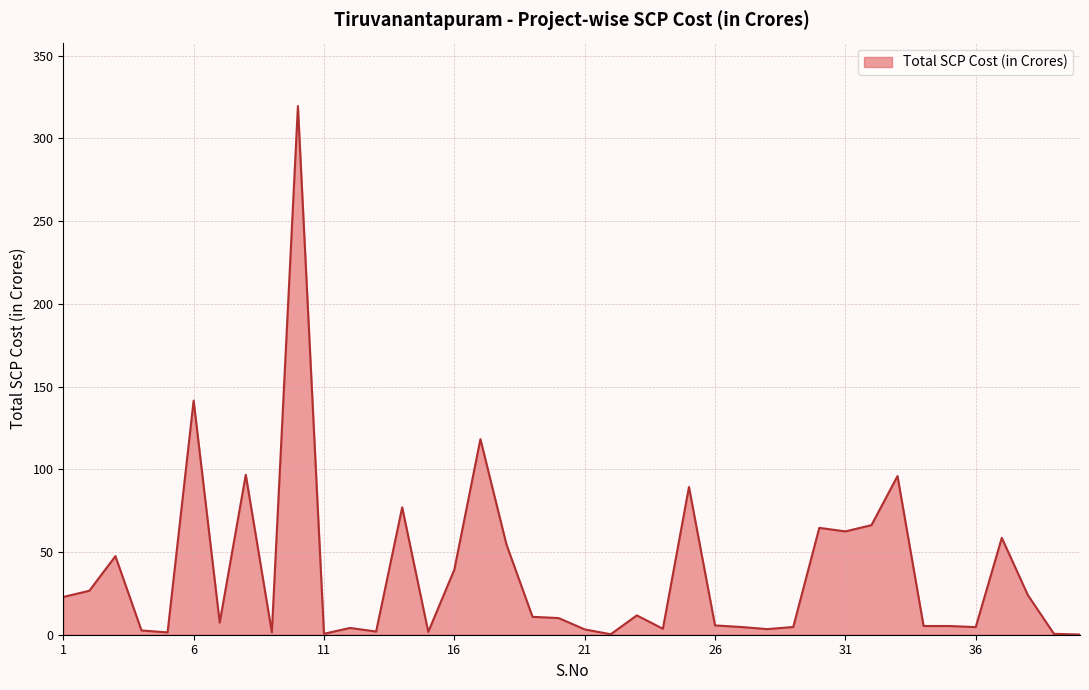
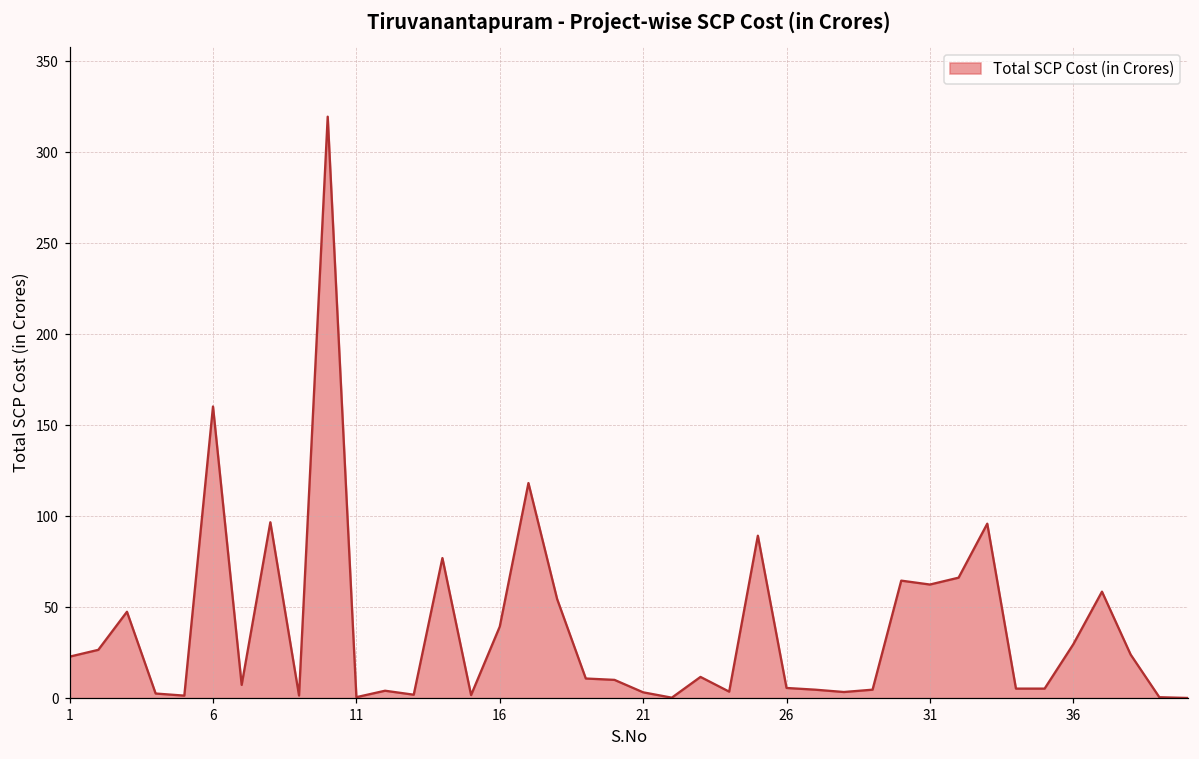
6: 142 -> 160
36: 5 -> 30
